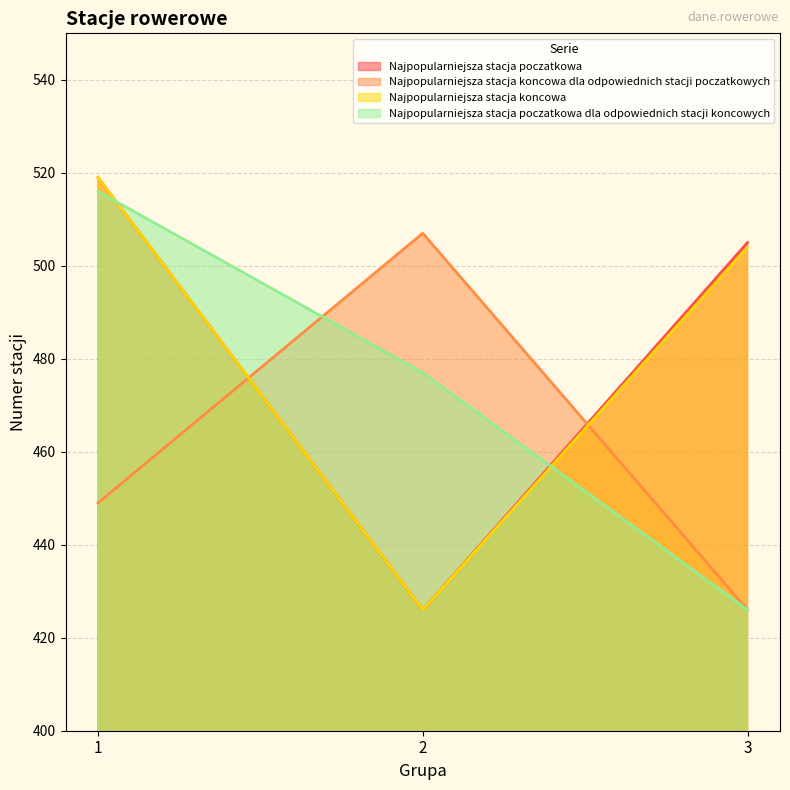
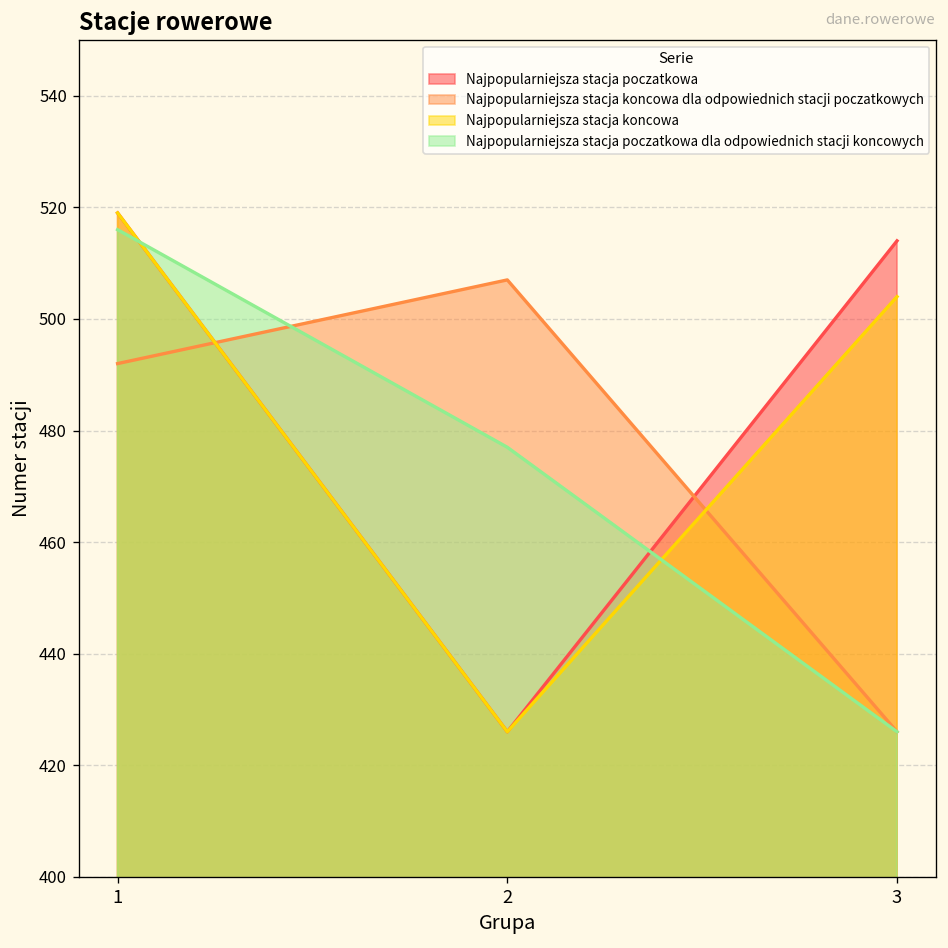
Najpopularniejsza stacja koncowa dla odpowiednich stacji poczatkowych, 1: 449 -> 492
Najpopularniejsza stacja poczatkowa, 3: 505 -> 514
